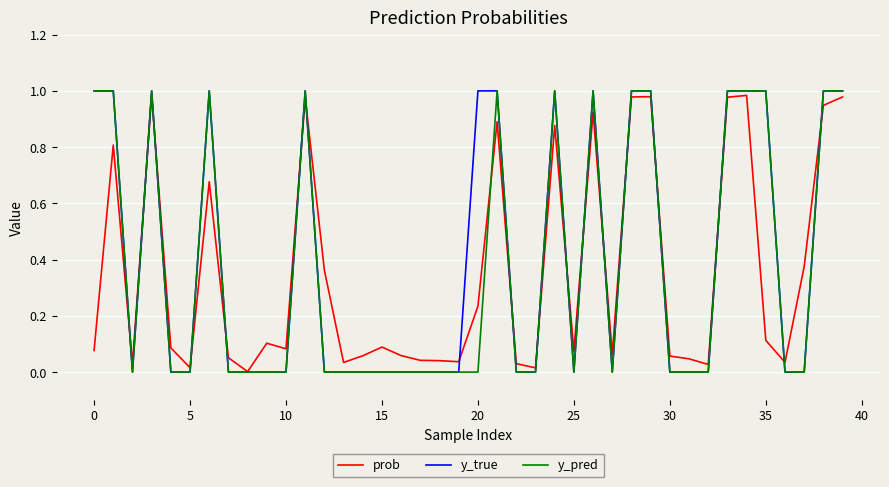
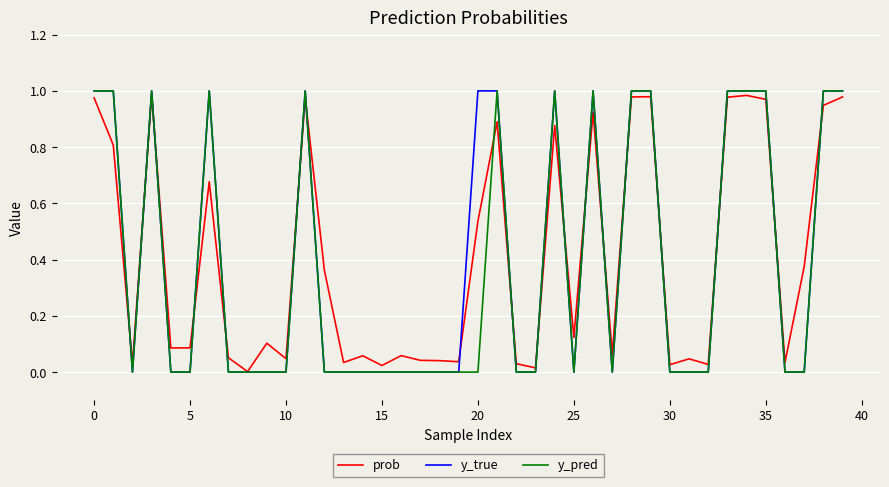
prob, 0: 0.08 -> 0.98
prob, 5: 0.02 -> 0.09
prob, 10: 0.08 -> 0.05
prob, 15: 0.09 -> 0.02
prob, 20: 0.23 -> 0.54
prob, 25: 0.07 -> 0.12
prob, 30: 0.06 -> 0.03
prob, 35: 0.11 -> 0.97
